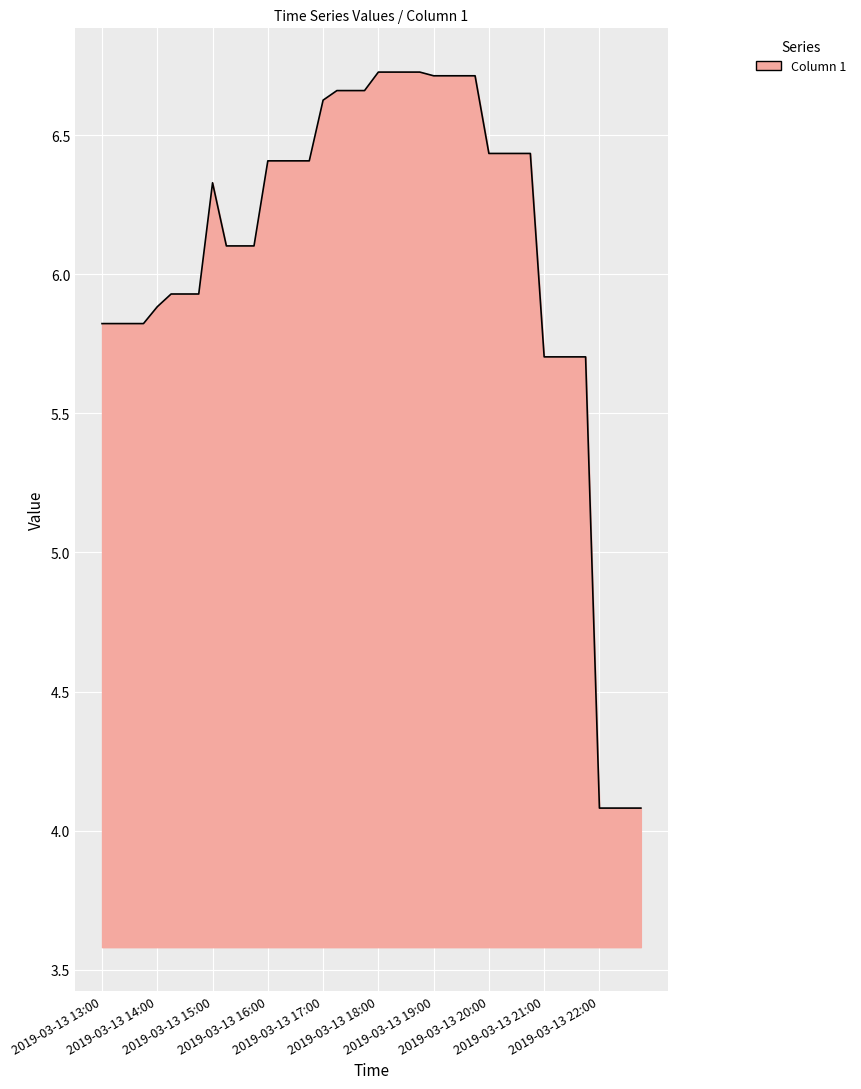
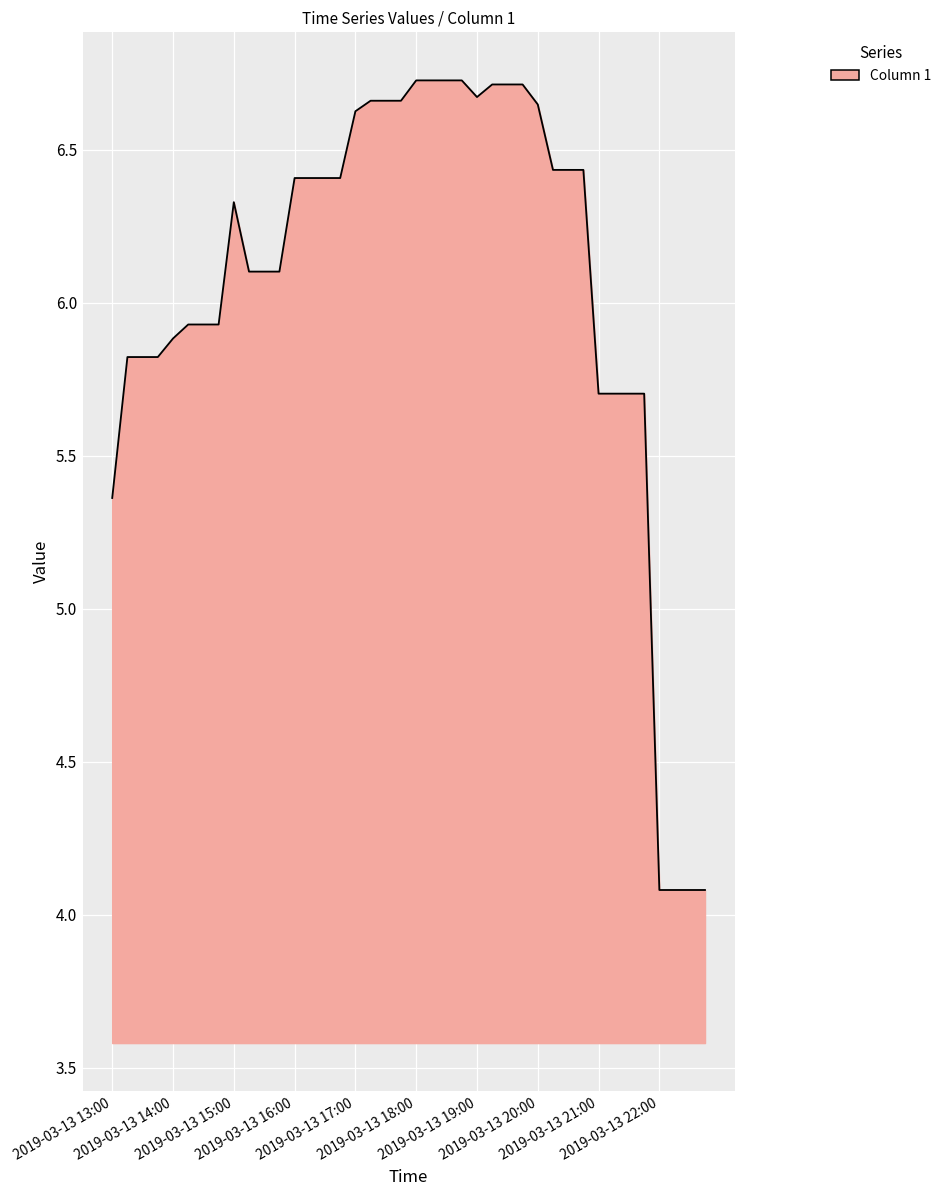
2019-03-13 13:00: 5.82 -> 5.36
2019-03-13 19:00: 6.71 -> 6.67
2019-03-13 20:00: 6.43 -> 6.65
